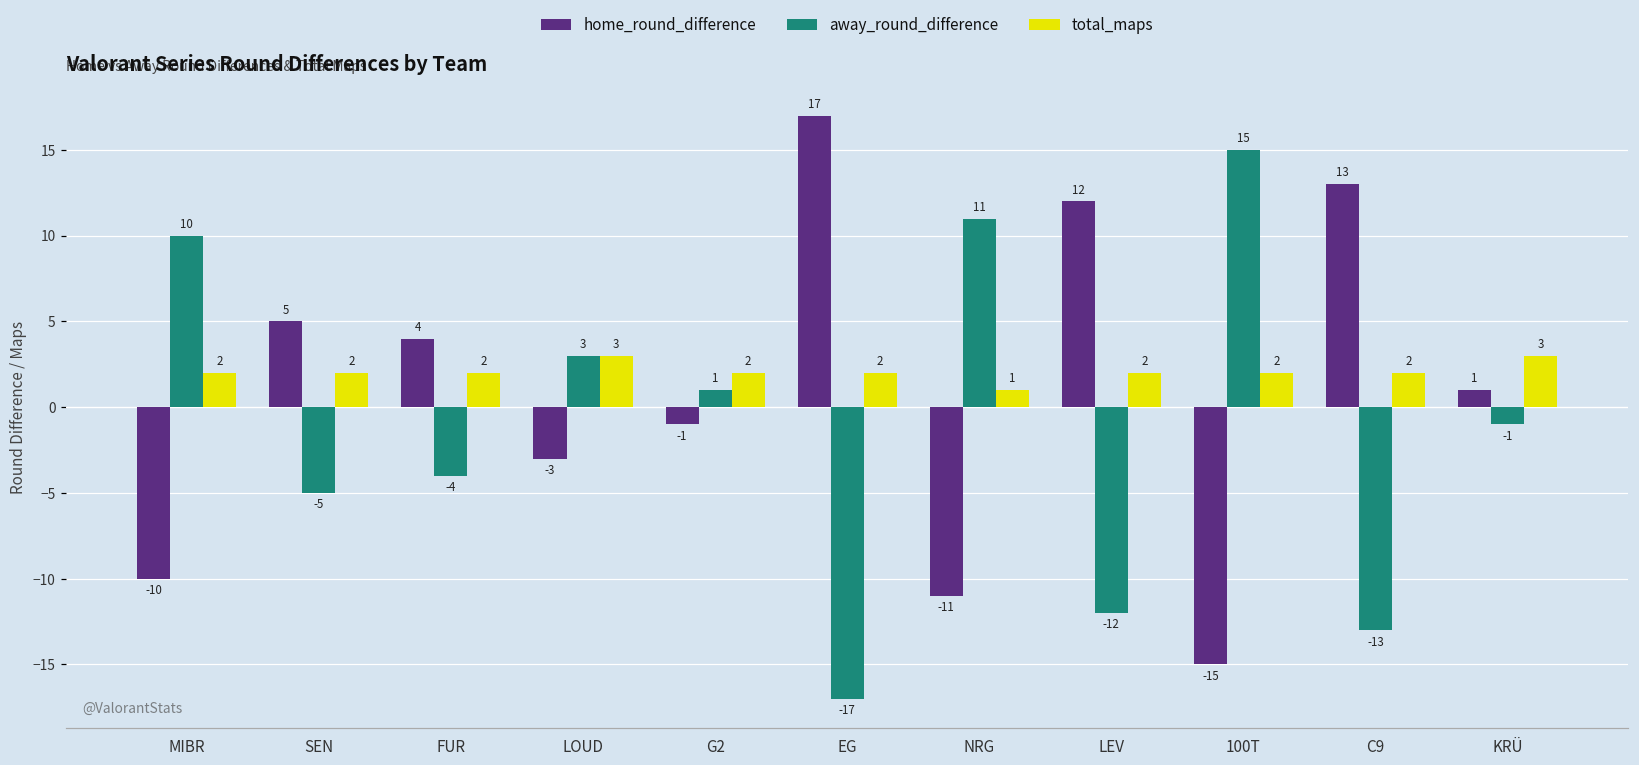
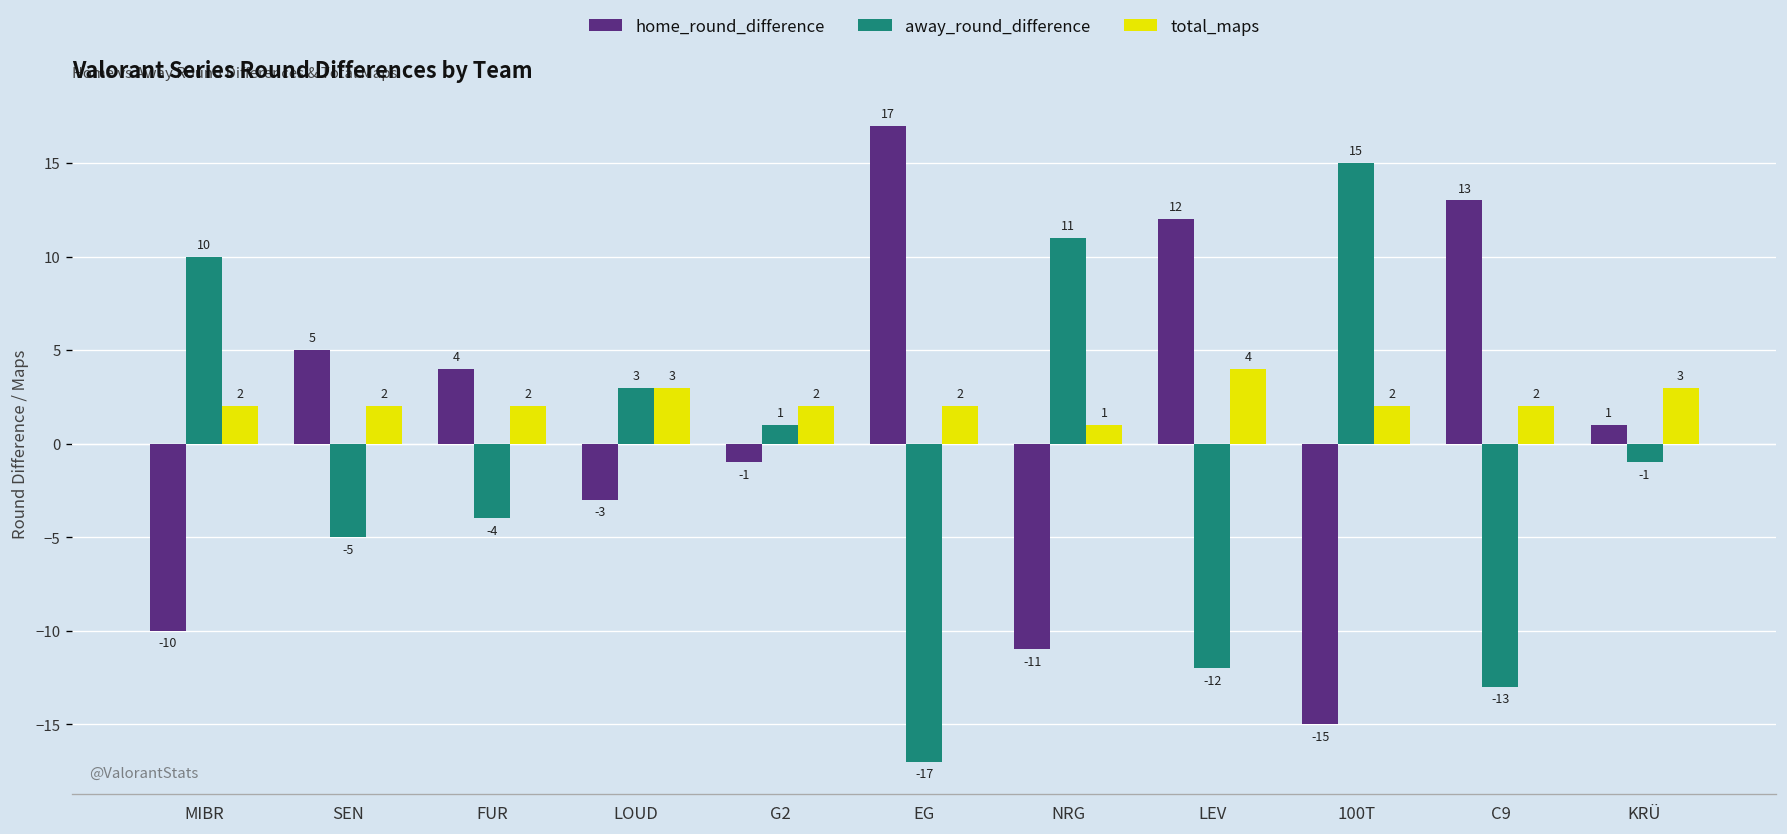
total_maps, LEV: 2 -> 4
